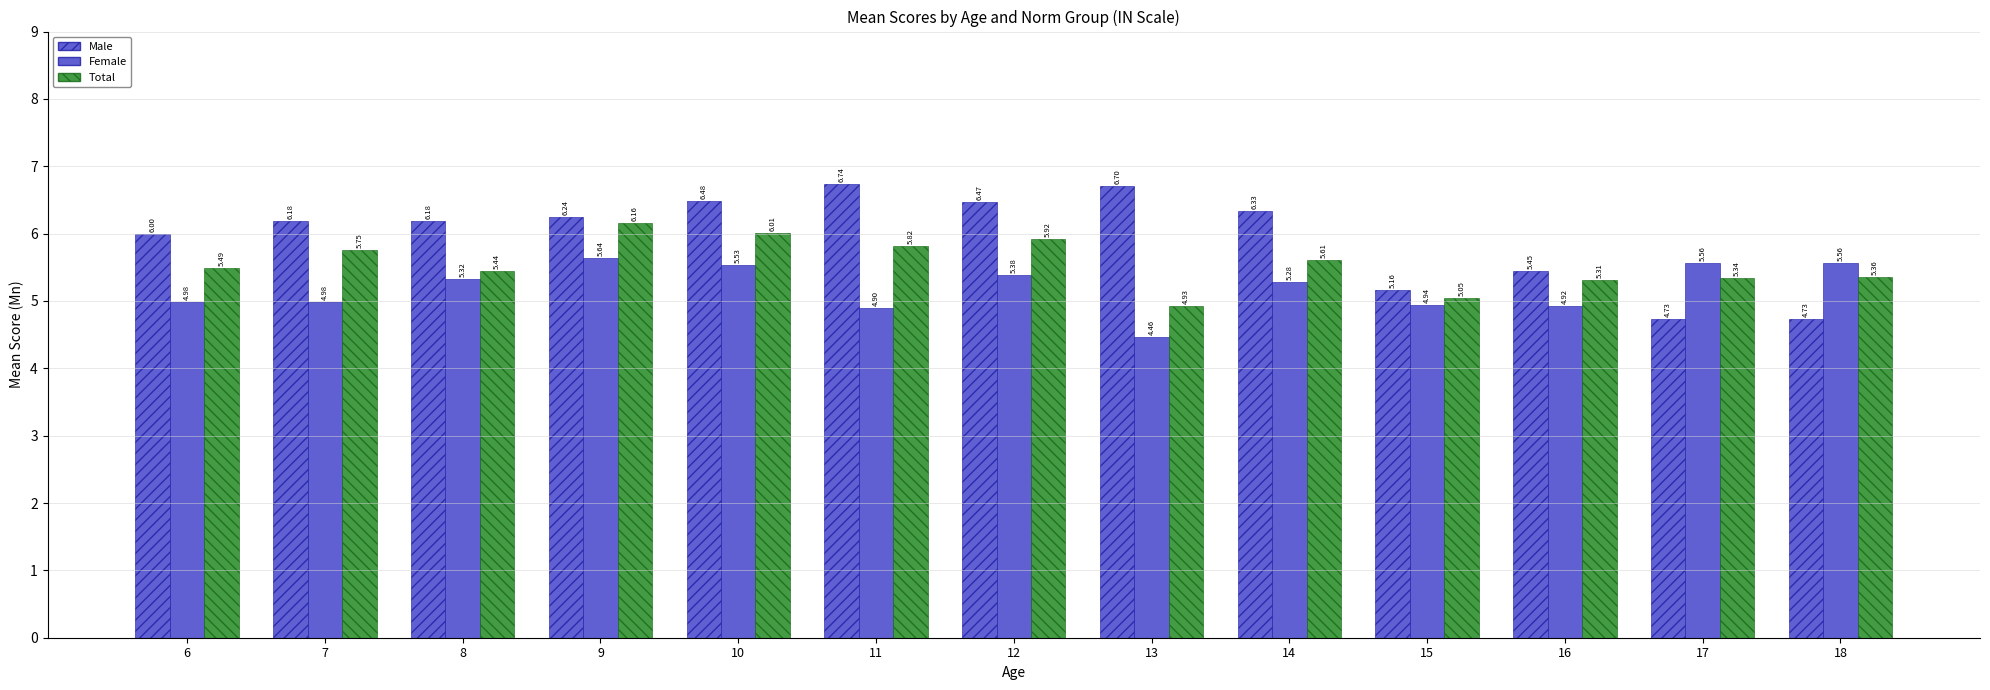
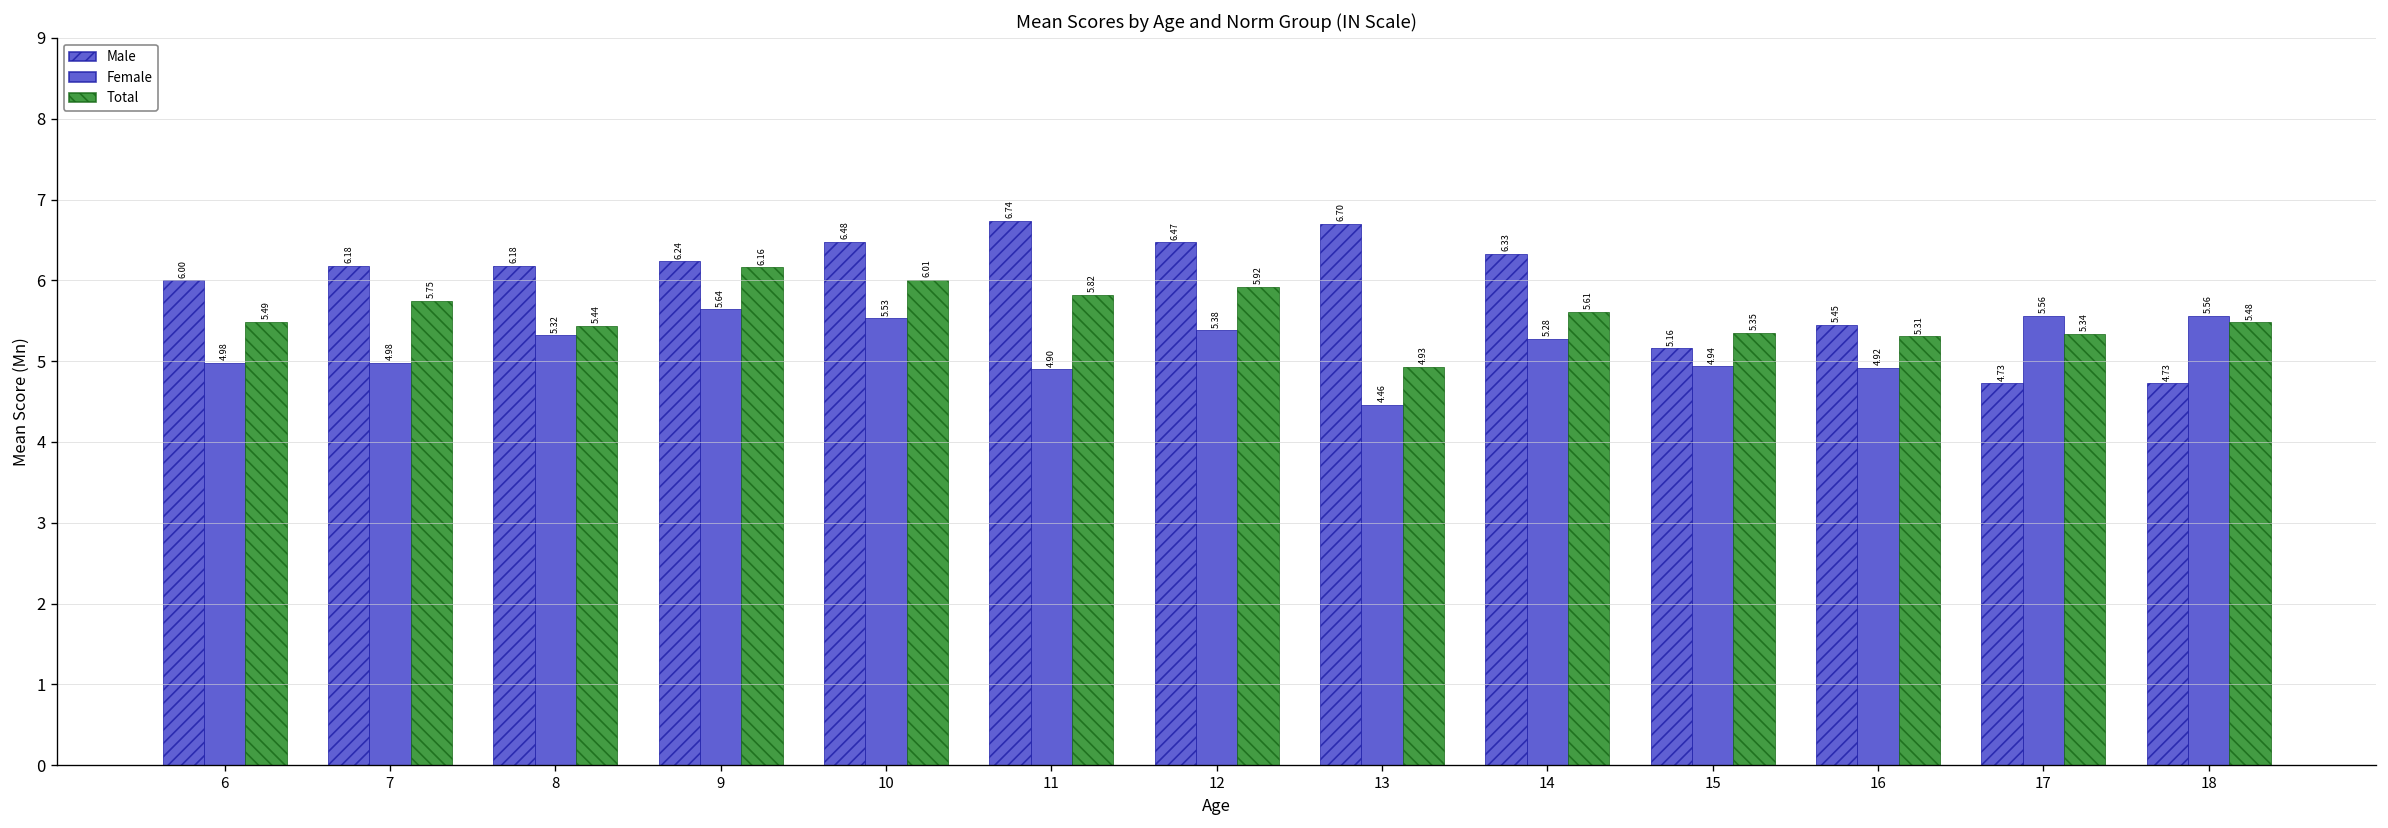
Total, 15: 5.05 -> 5.35
Total, 18: 5.36 -> 5.48
